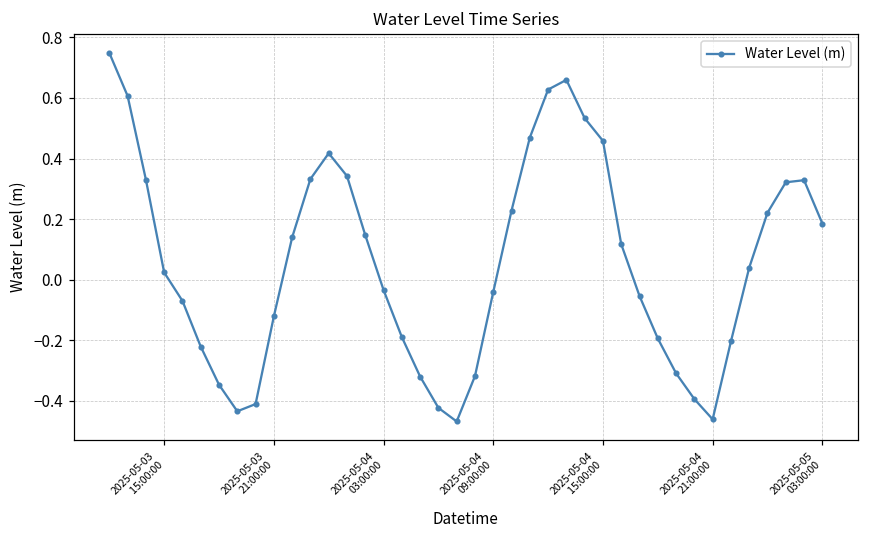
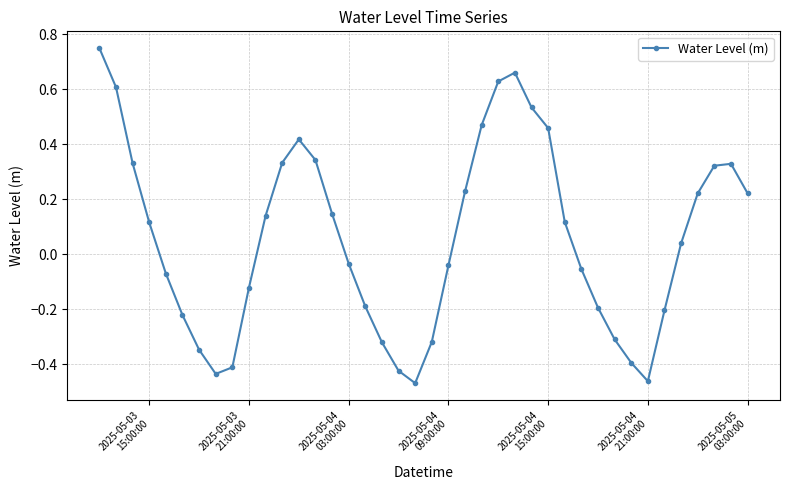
2025-05-03 15:00:00: 0.02 -> 0.12
2025-05-05 03:00:00: 0.19 -> 0.22
